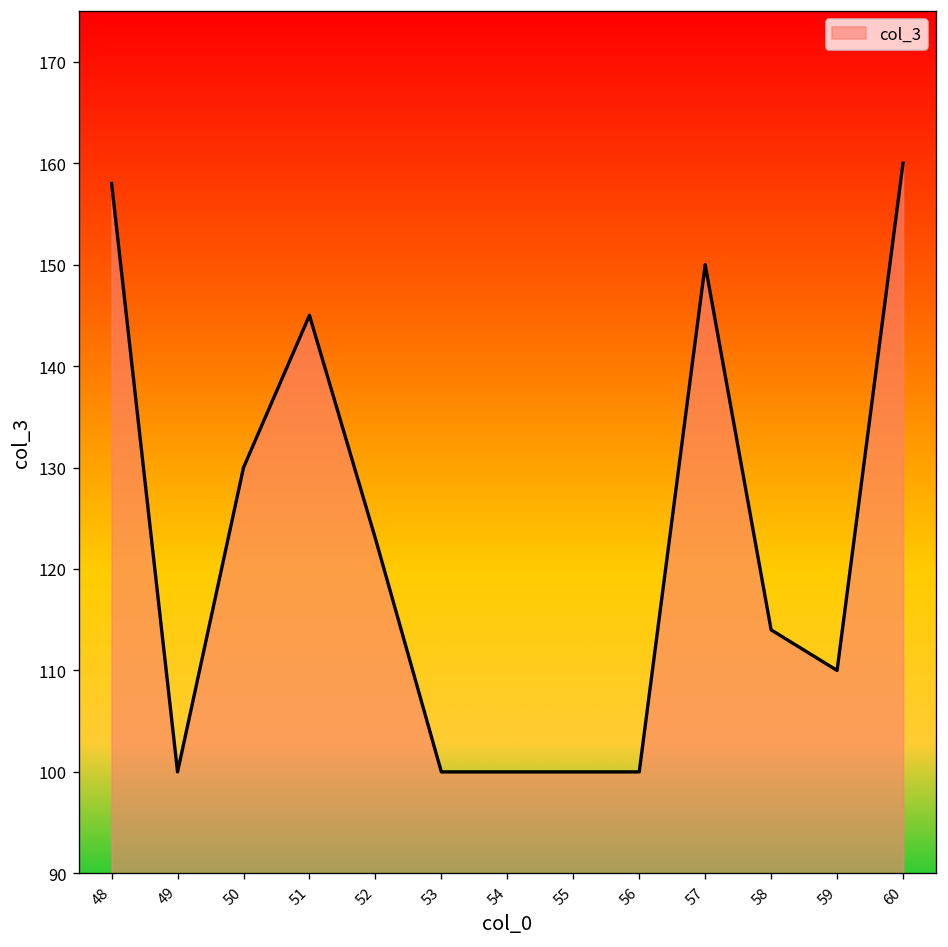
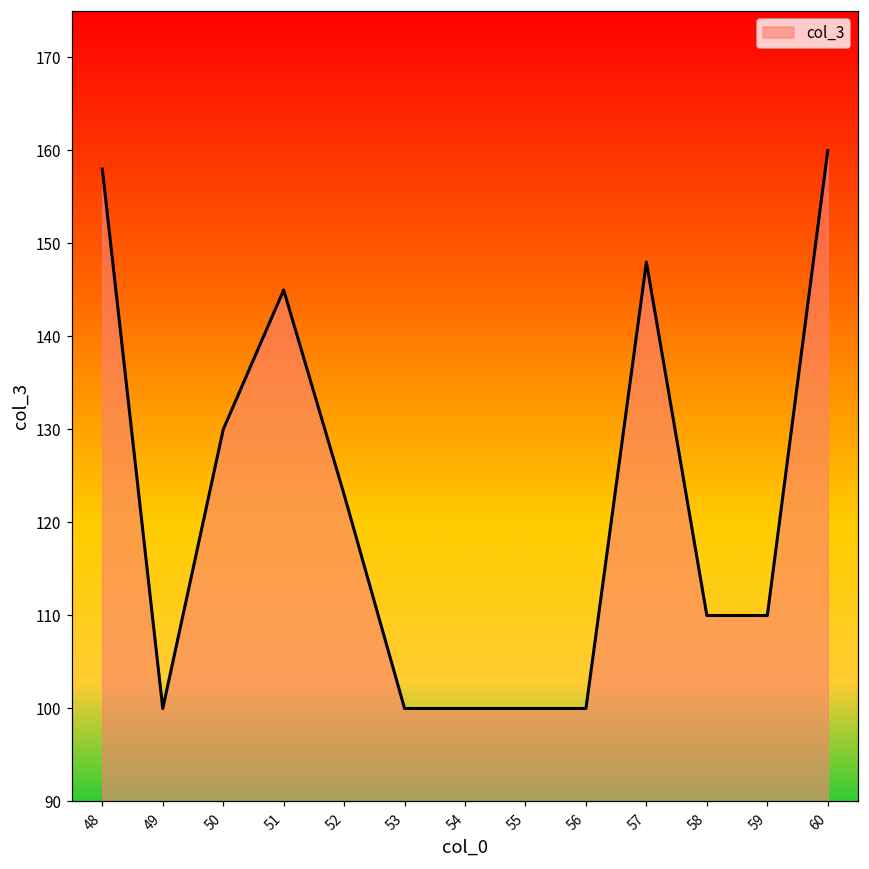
57: 150 -> 148
58: 114 -> 110
